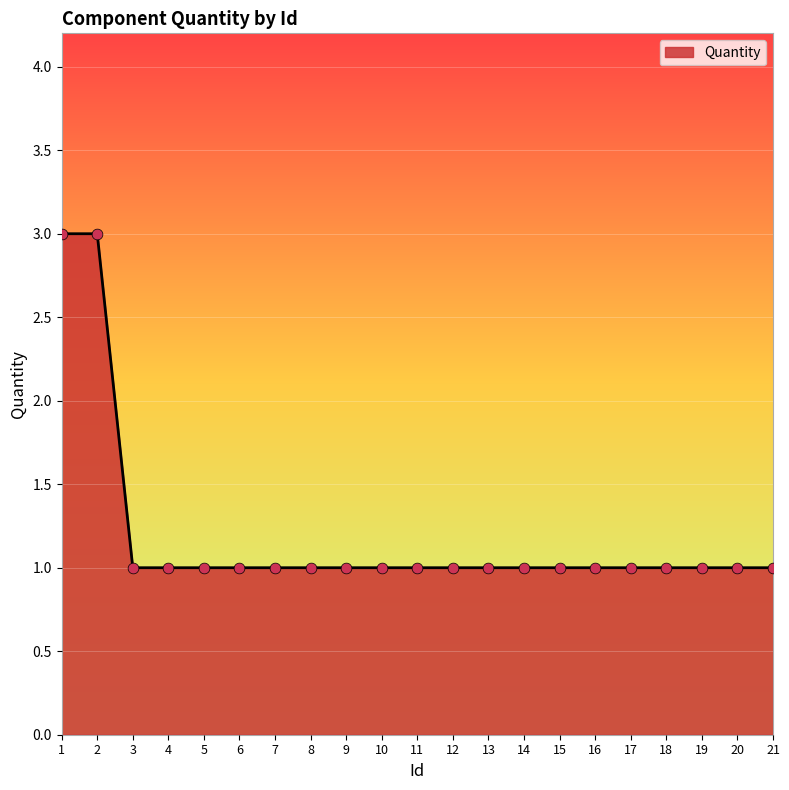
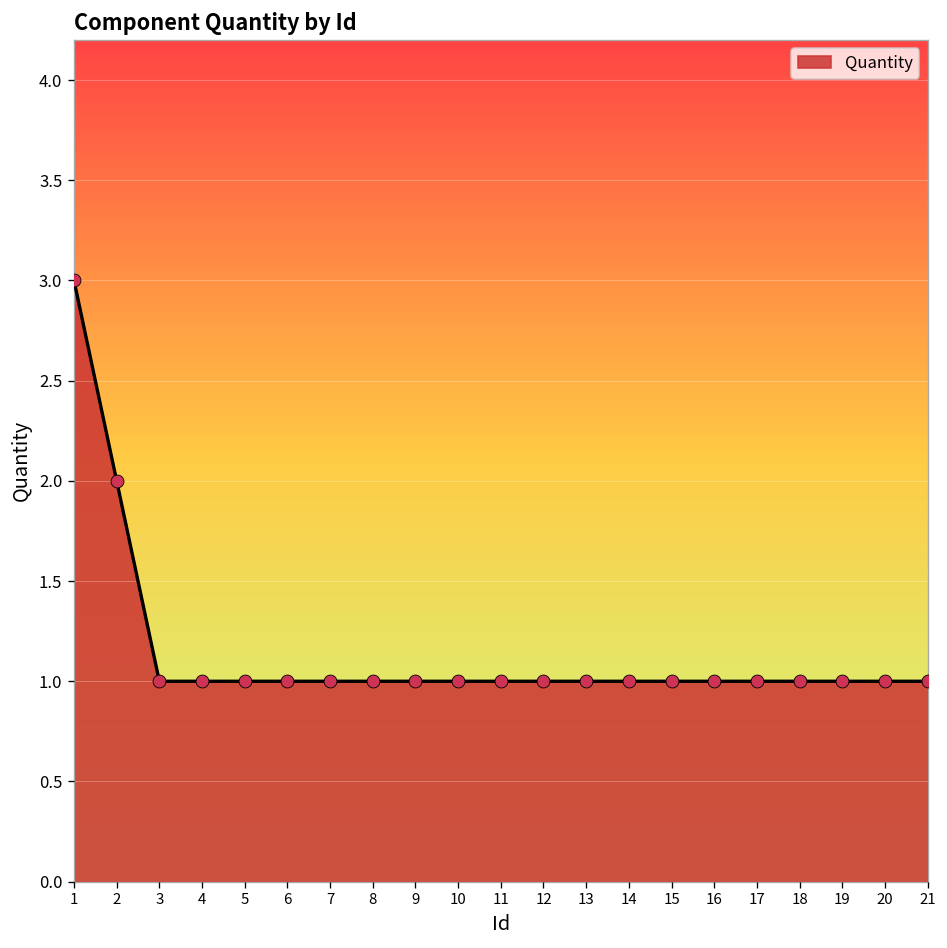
2: 3 -> 2
